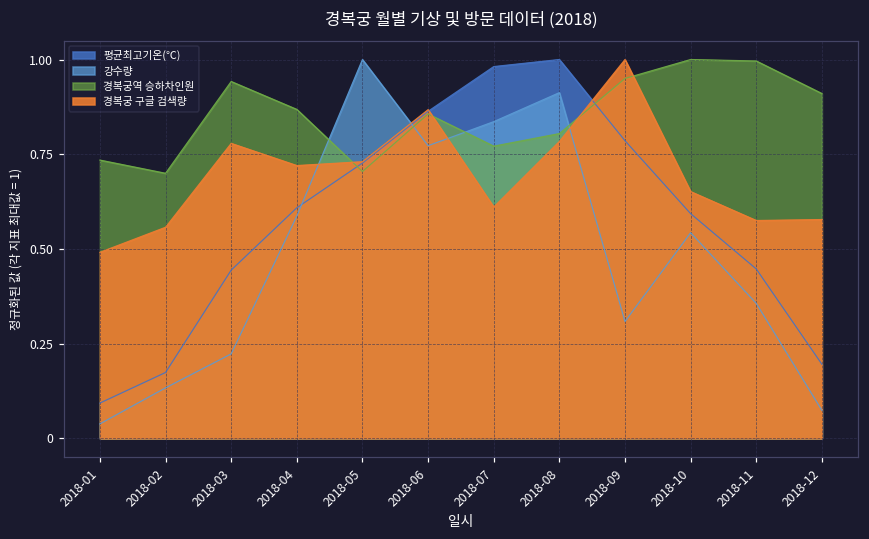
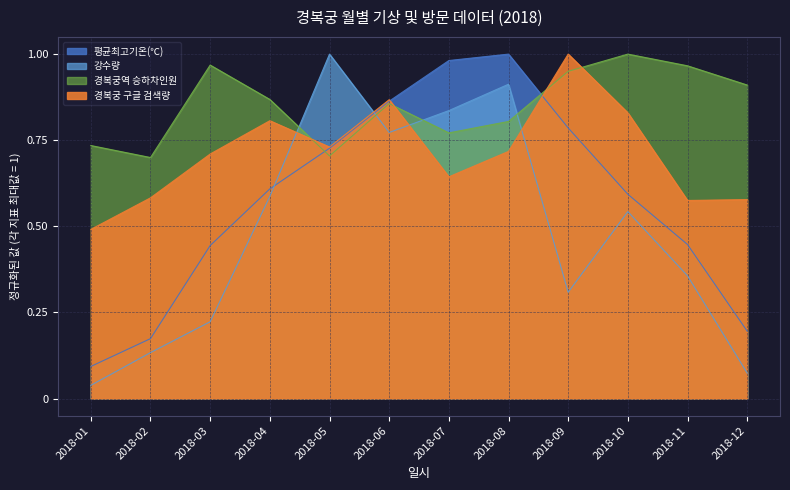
경복궁 구글 검색량, 2018-02: 0.56 -> 0.58
경복궁역 승하차인원, 2018-03: 0.94 -> 0.97
경복궁 구글 검색량, 2018-03: 0.78 -> 0.71
경복궁 구글 검색량, 2018-04: 0.72 -> 0.81
경복궁 구글 검색량, 2018-07: 0.61 -> 0.64
경복궁 구글 검색량, 2018-08: 0.78 -> 0.72
경복궁 구글 검색량, 2018-10: 0.65 -> 0.83
경복궁역 승하차인원, 2018-11: 1.00 -> 0.97
